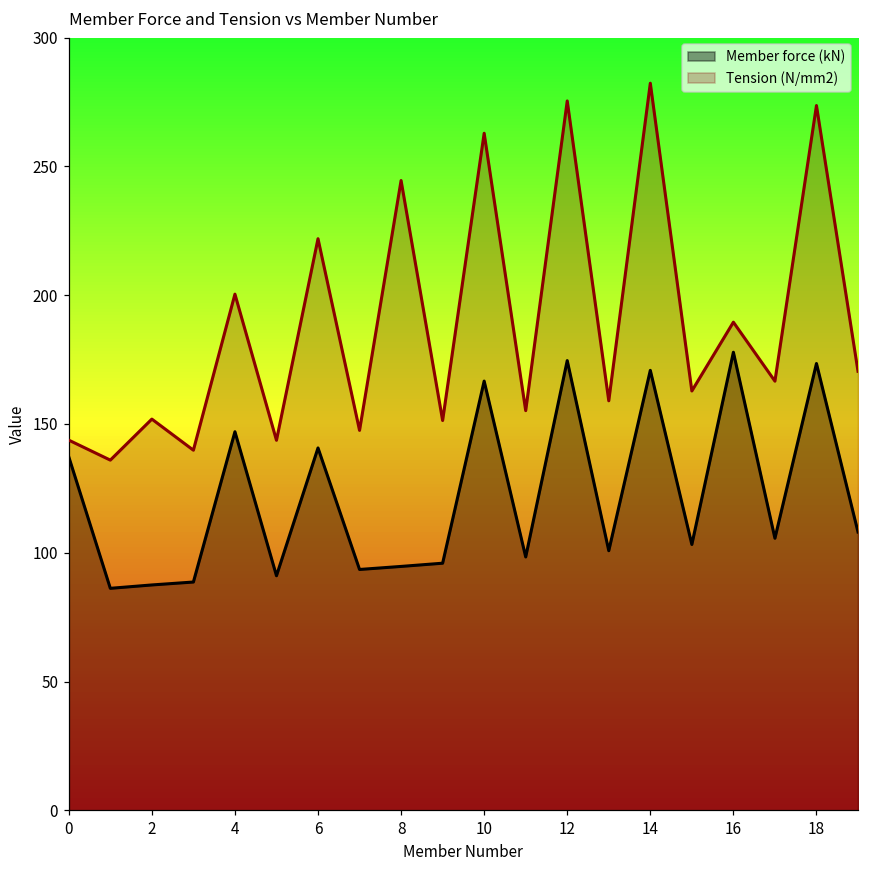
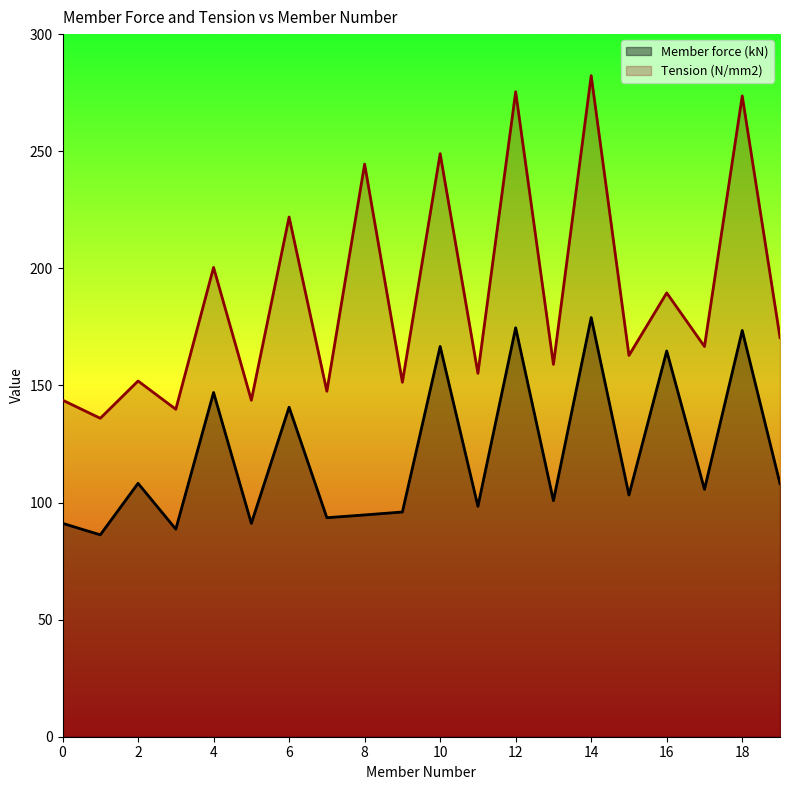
Member force (kN), 0: 137 -> 91
Member force (kN), 2: 88 -> 108
Tension (N/mm2), 10: 263 -> 249
Member force (kN), 14: 171 -> 179
Member force (kN), 16: 178 -> 165
